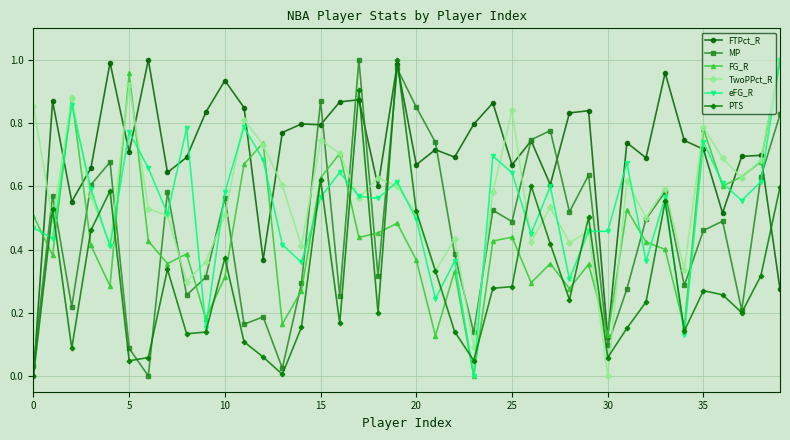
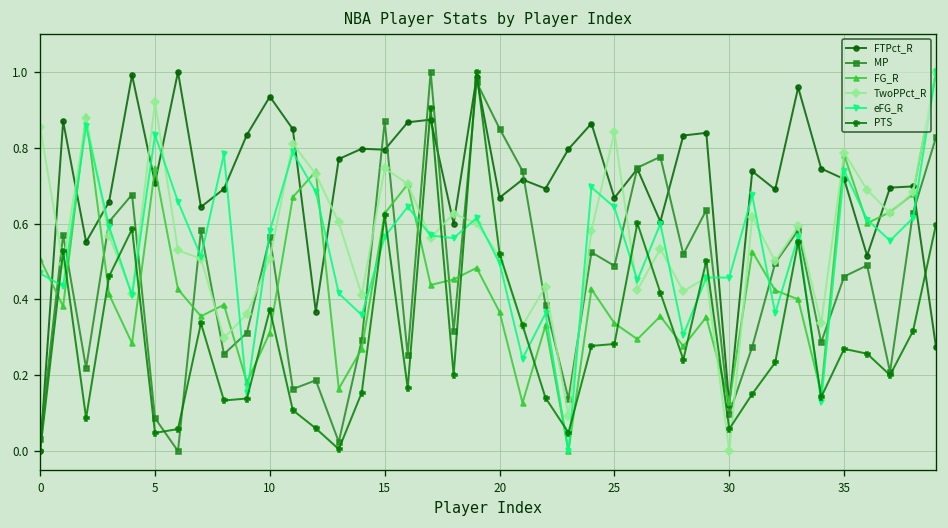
FG_R, 5: 0.96 -> 0.75
eFG_R, 5: 0.77 -> 0.83
FG_R, 25: 0.44 -> 0.34
